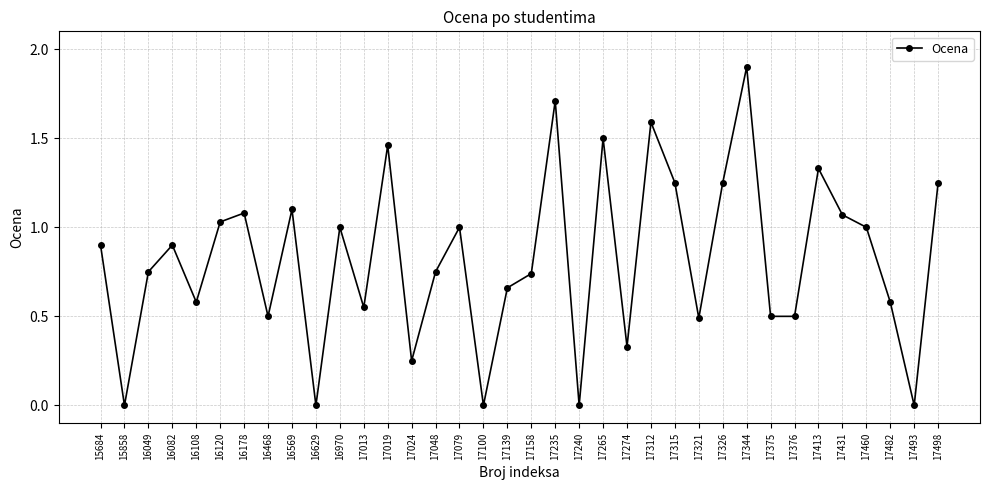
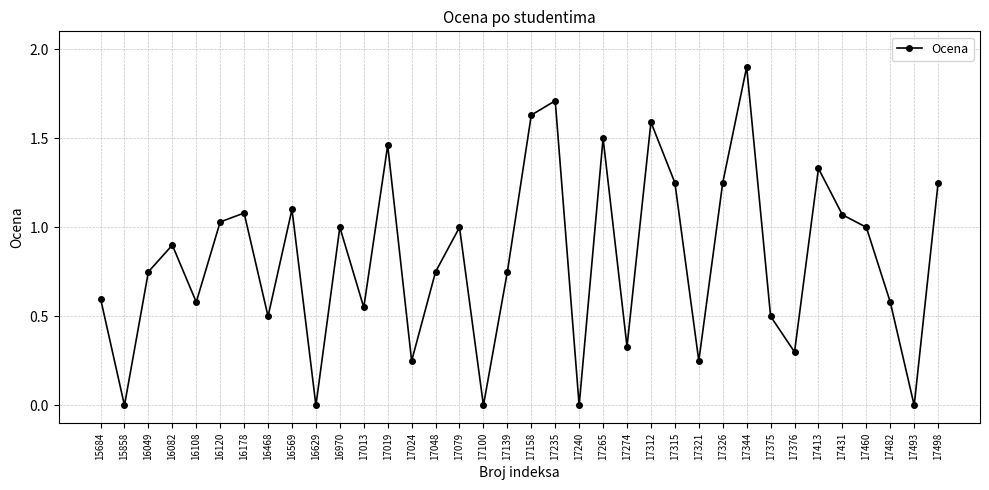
15684: 0.9 -> 0.6
17139: 0.66 -> 0.75
17158: 0.74 -> 1.63
17321: 0.49 -> 0.25
17376: 0.5 -> 0.3
